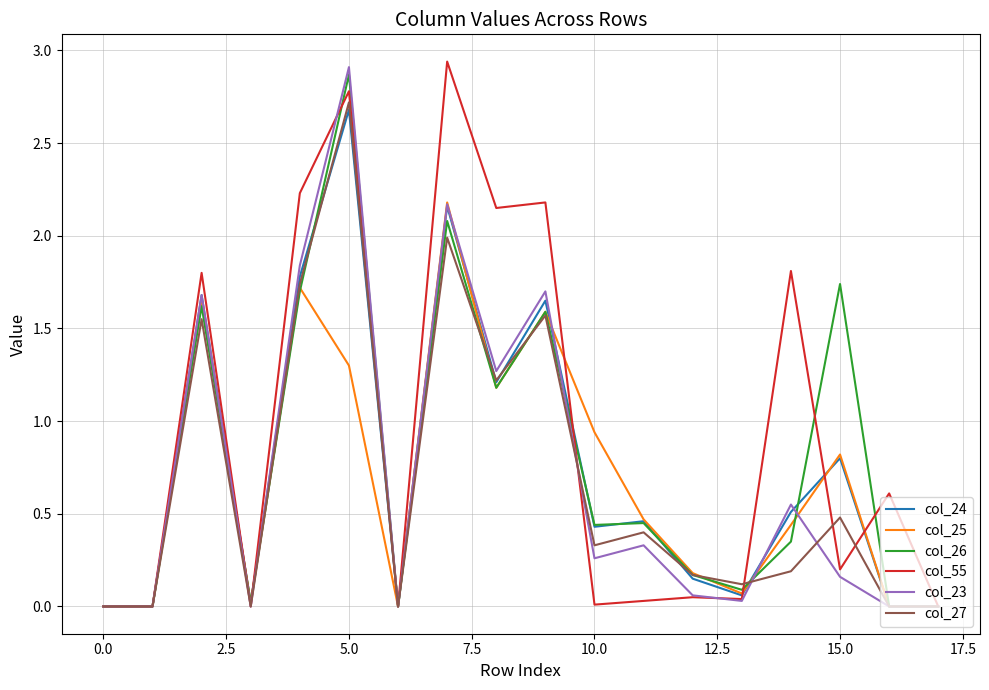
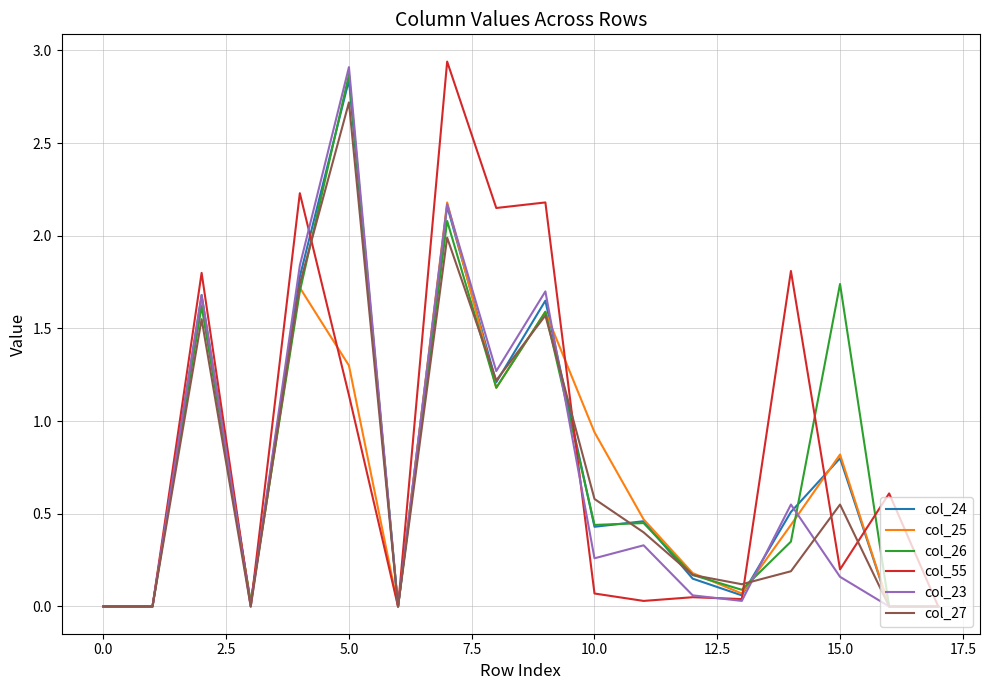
col_24, 5.0: 2.68 -> 2.84
col_55, 5.0: 2.78 -> 1.14
col_55, 10.0: 0.01 -> 0.07
col_27, 10.0: 0.33 -> 0.58
col_27, 15.0: 0.48 -> 0.55
